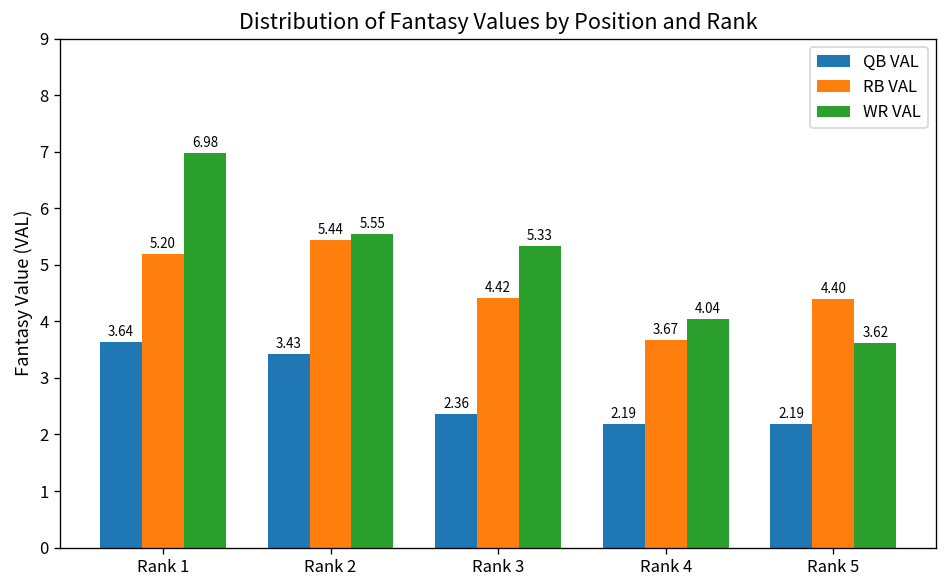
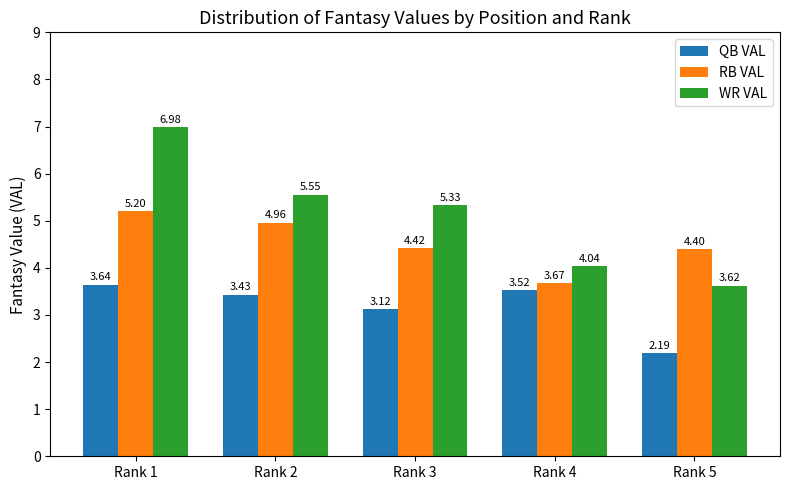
RB VAL, Rank 2: 5.44 -> 4.96
QB VAL, Rank 3: 2.36 -> 3.12
QB VAL, Rank 4: 2.19 -> 3.52
